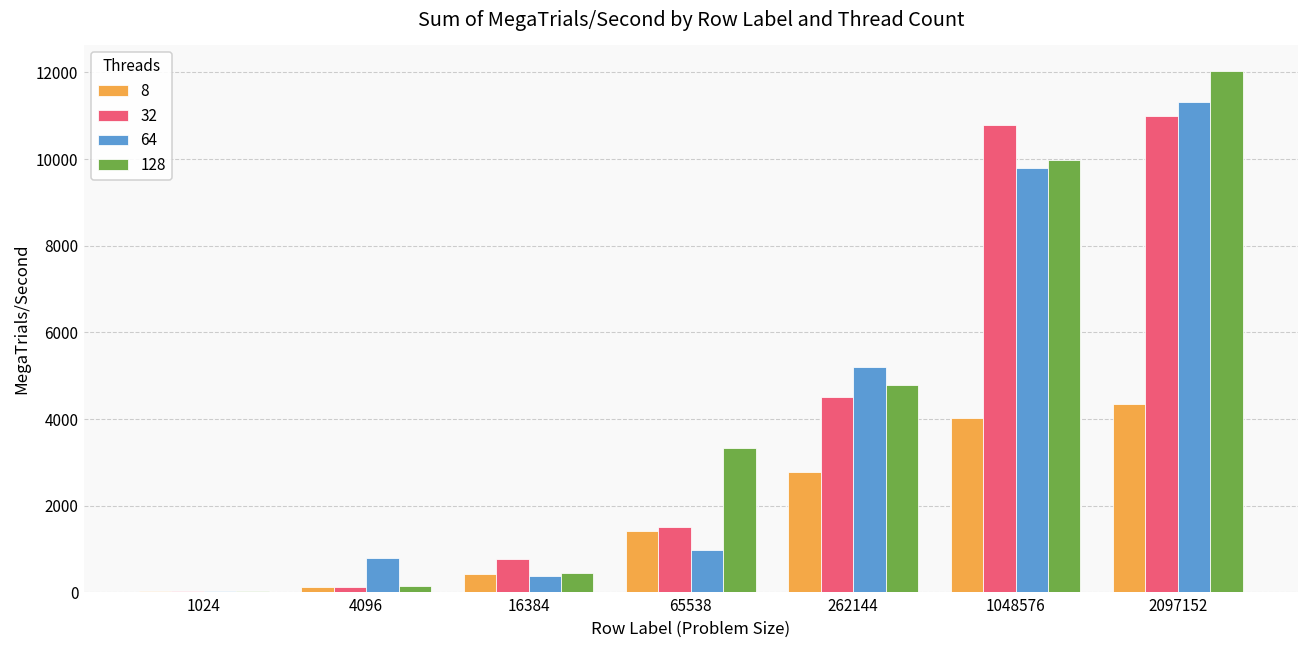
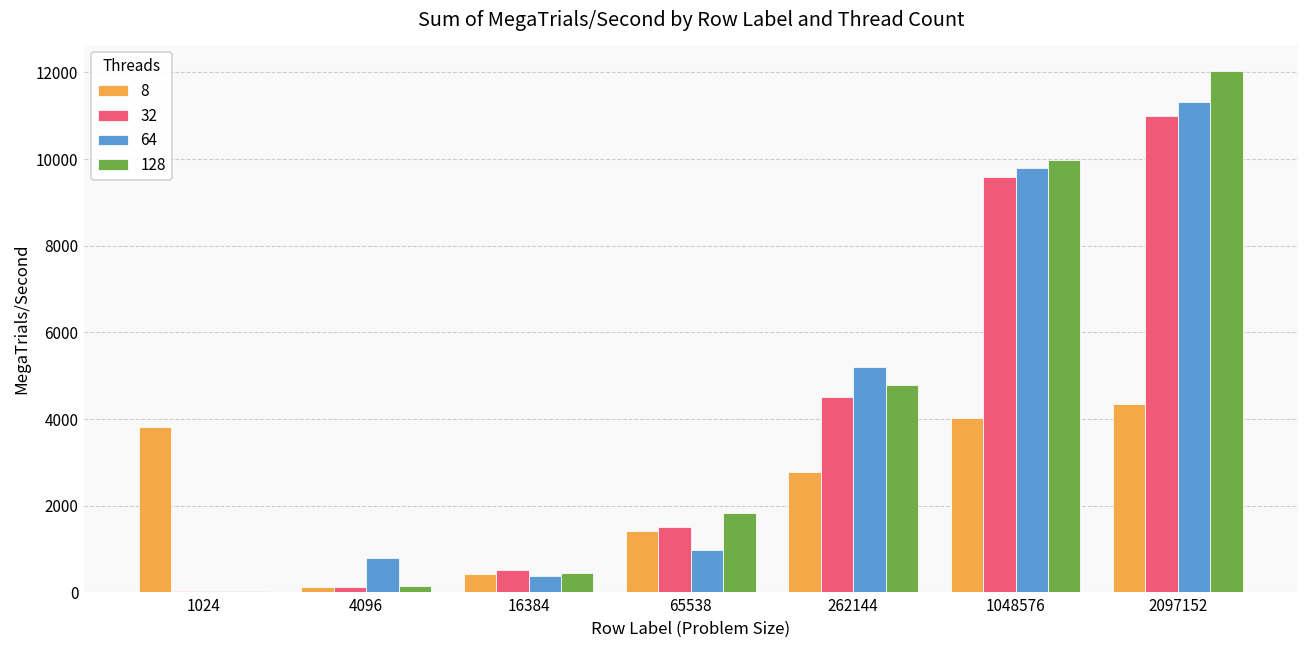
8, 1024: 0 -> 3800
32, 16384: 800 -> 500
128, 65538: 3300 -> 1800
32, 1048576: 10800 -> 9600
